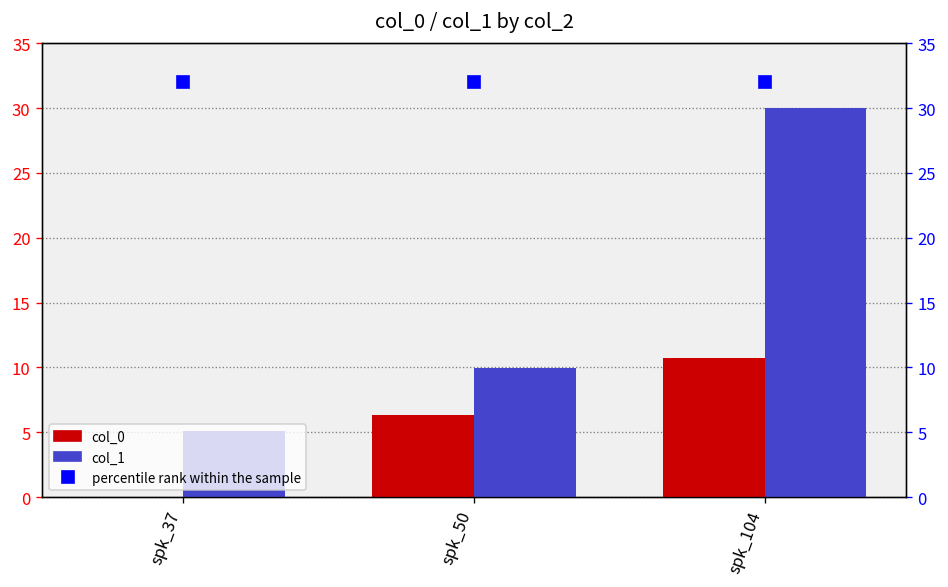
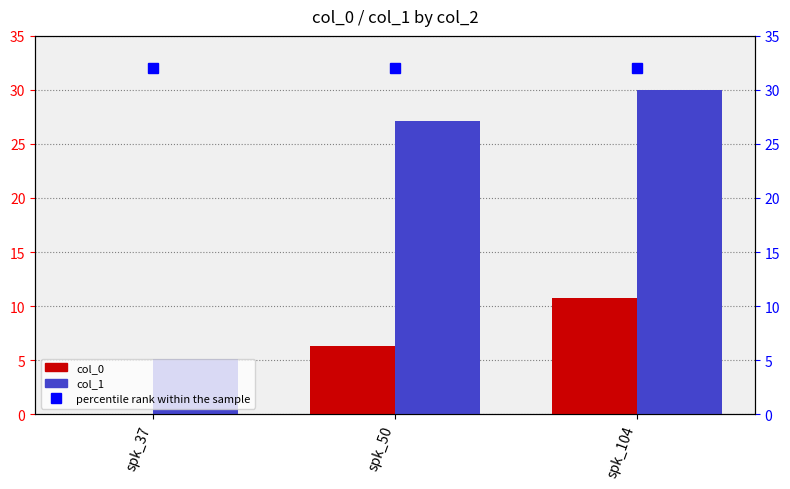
col_1, spk_50: 10.0 -> 27.1
